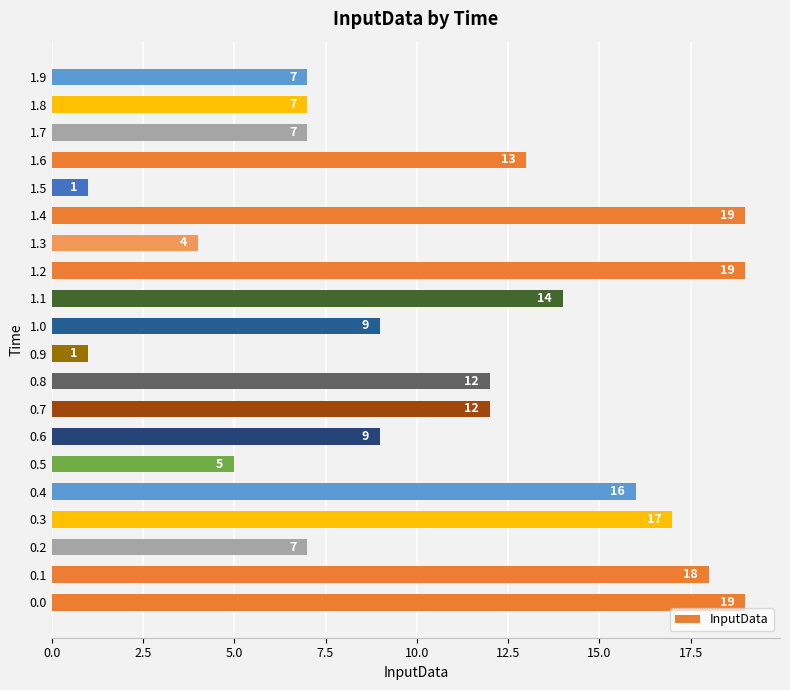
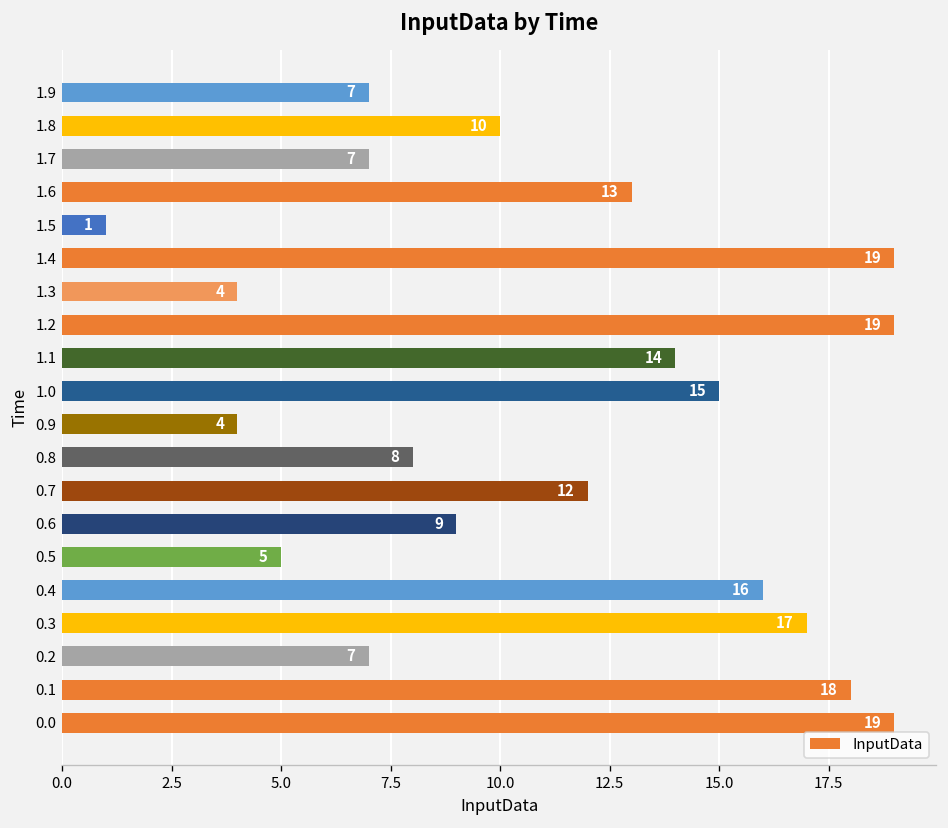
1.8: 7 -> 10
1.0: 9 -> 15
0.9: 1 -> 4
0.8: 12 -> 8
